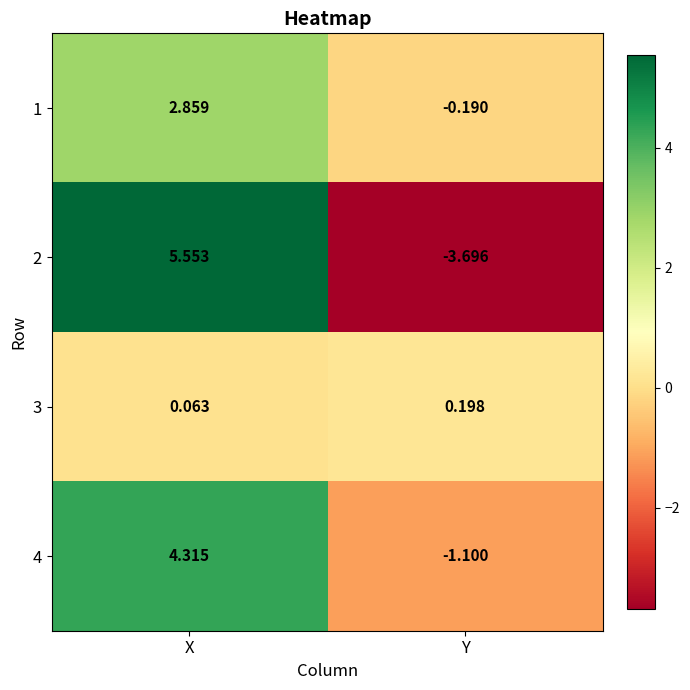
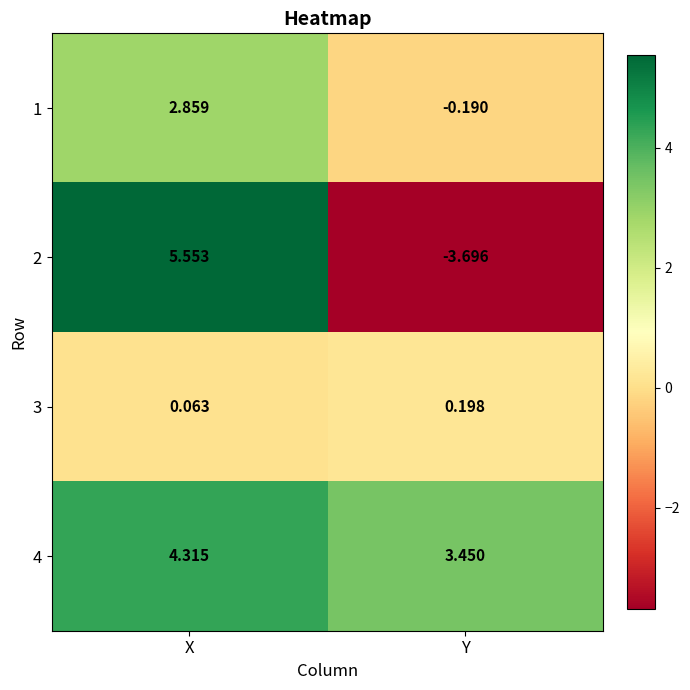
4, Y: -1.100 -> 3.450
